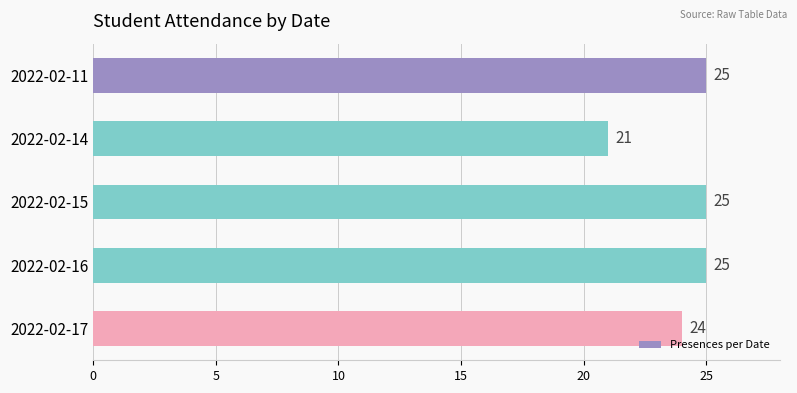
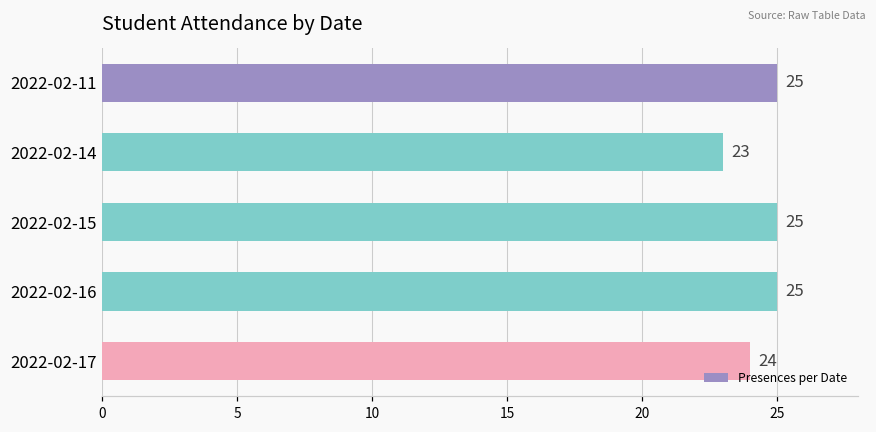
2022-02-14: 21 -> 23
